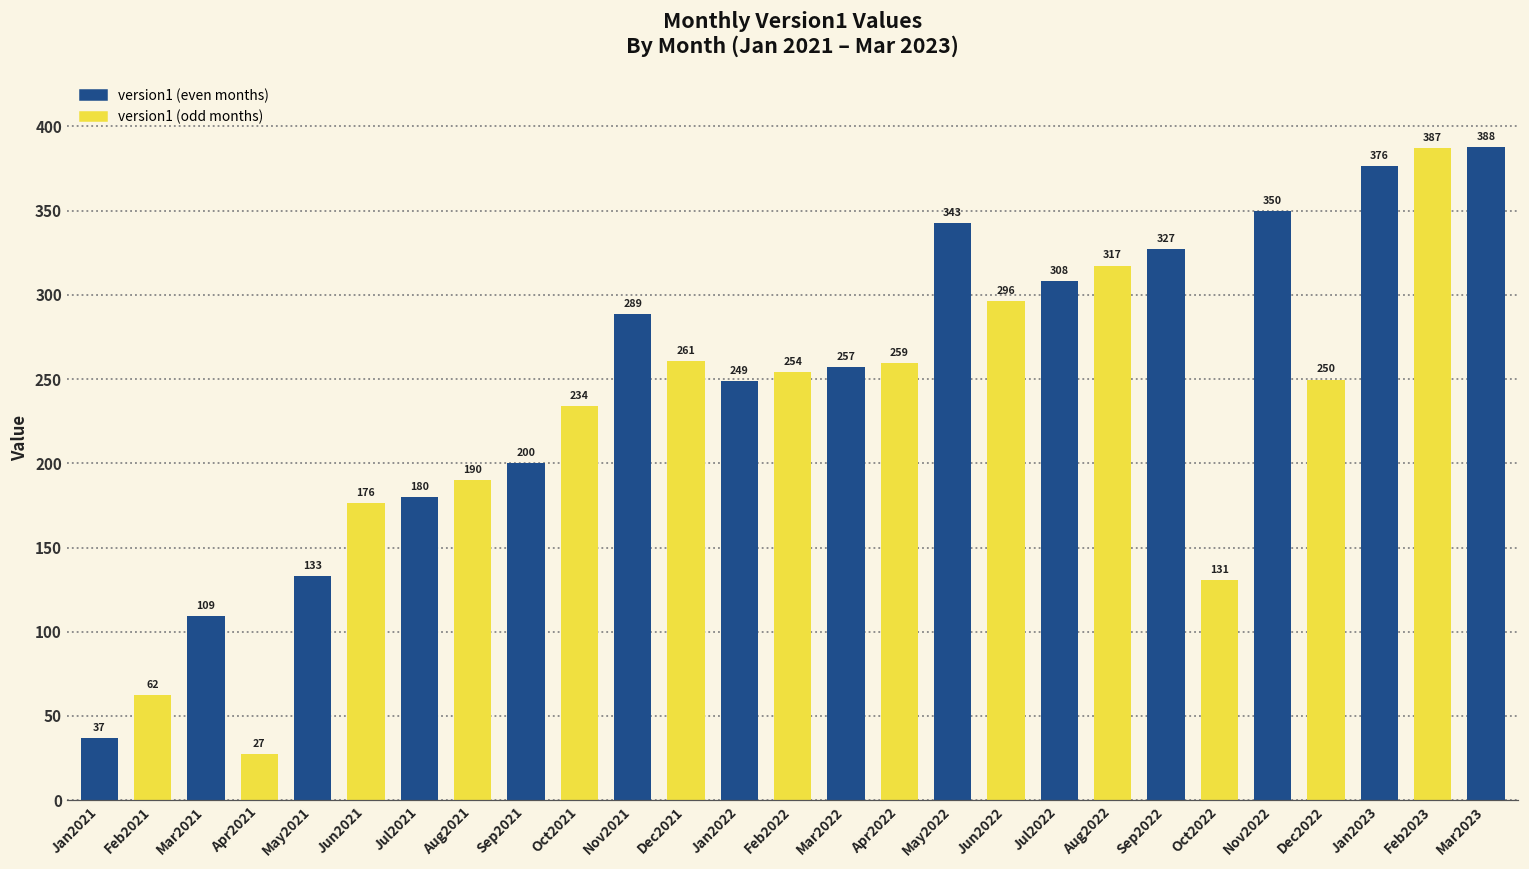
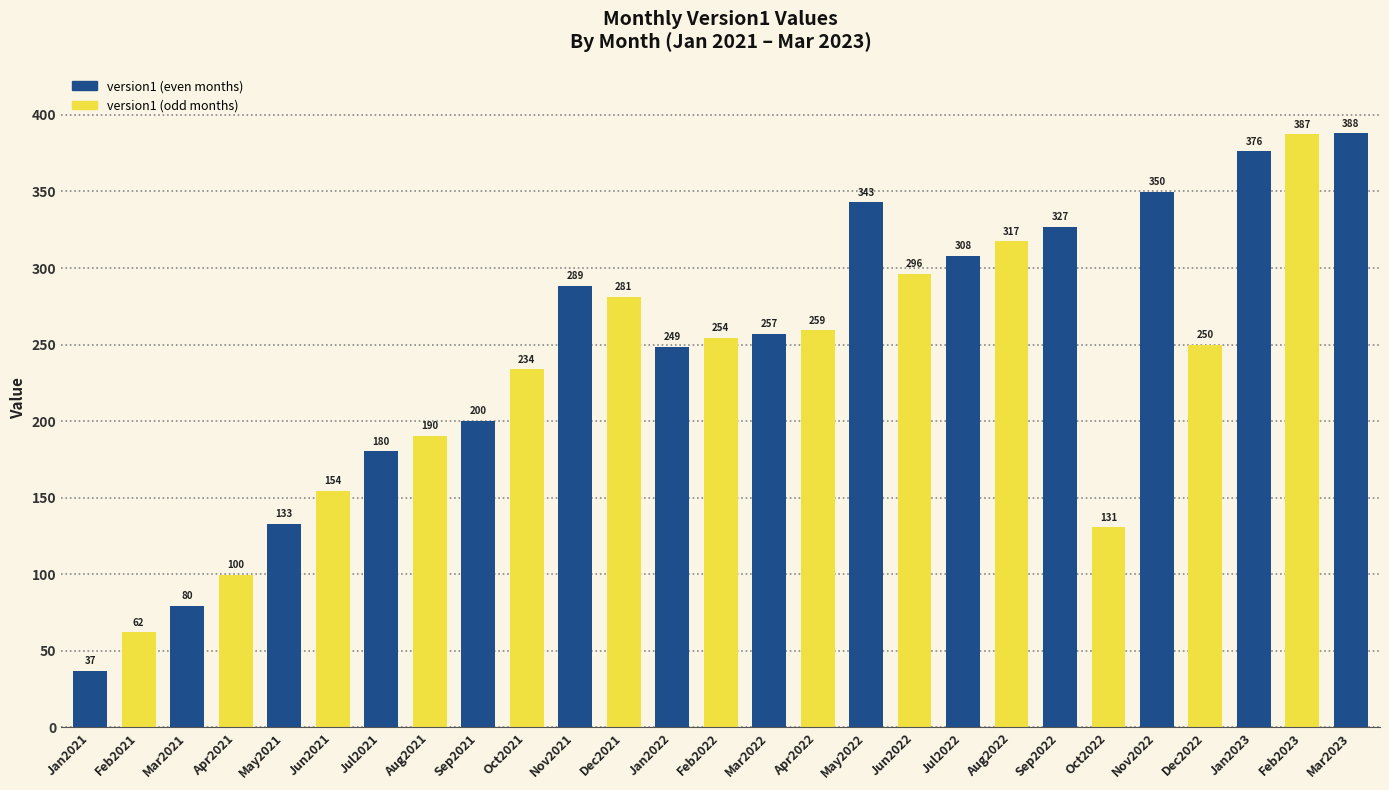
Mar2021: 109 -> 80
Apr2021: 27 -> 100
Jun2021: 176 -> 154
Dec2021: 261 -> 281
